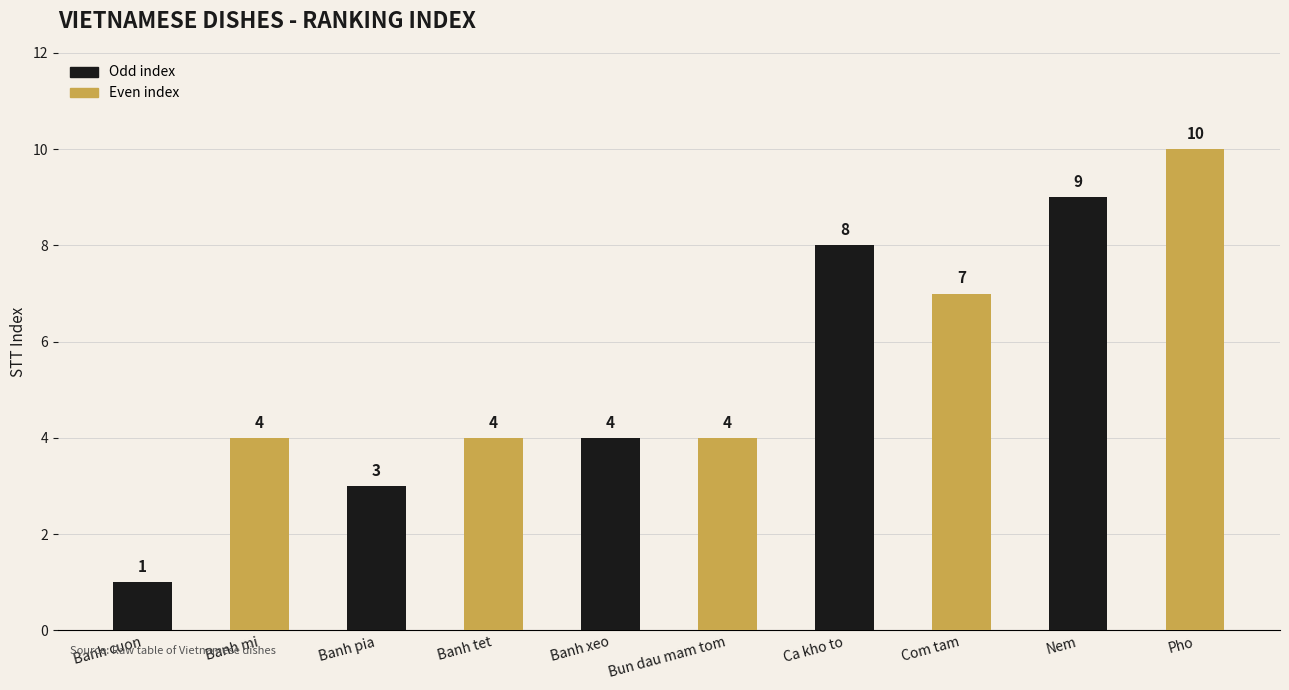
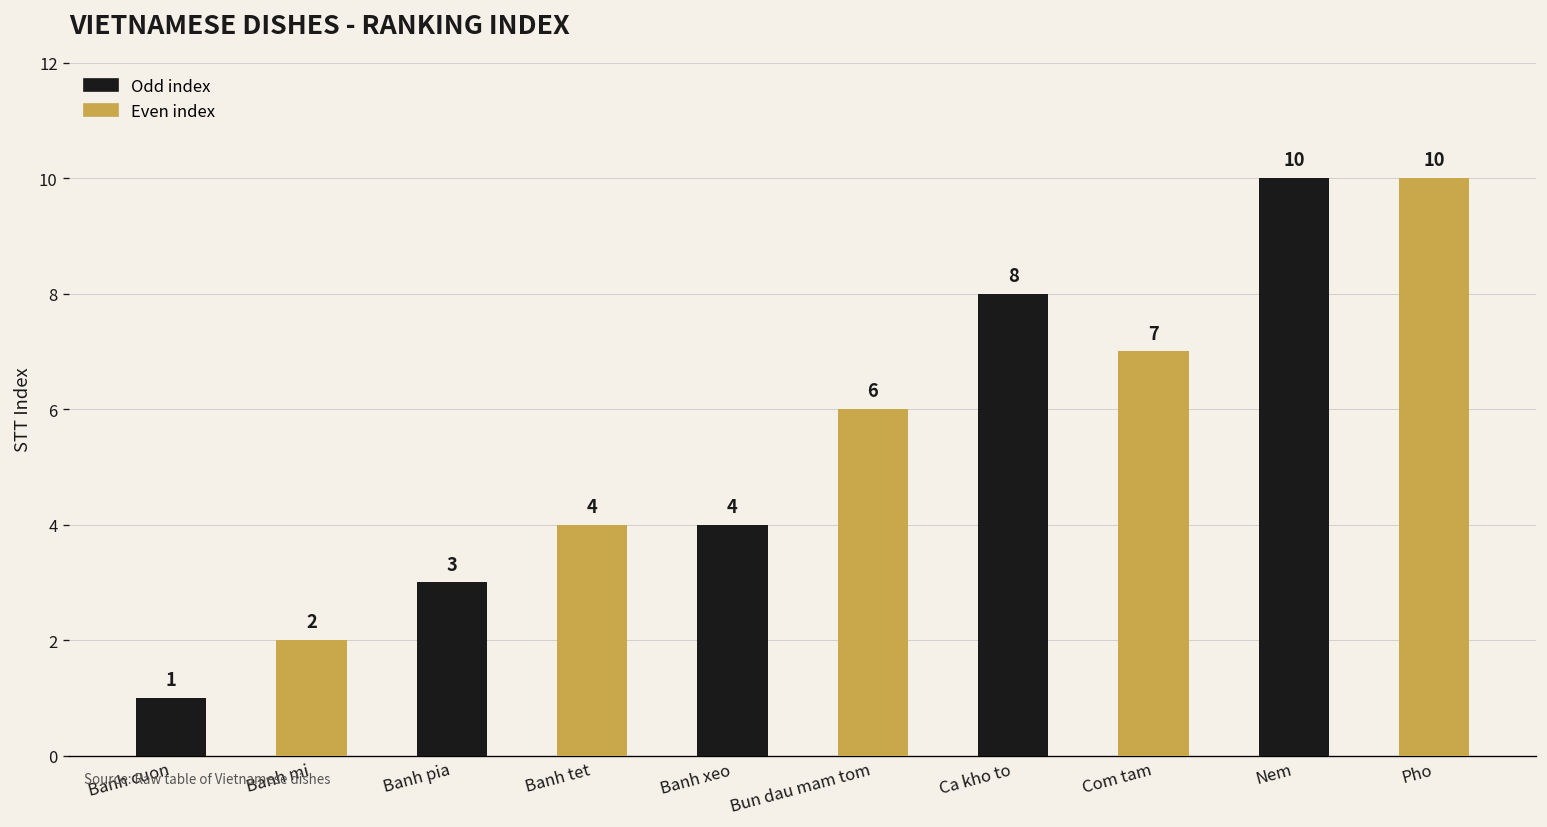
Banh mi: 4 -> 2
Bun dau mam tom: 4 -> 6
Nem: 9 -> 10
